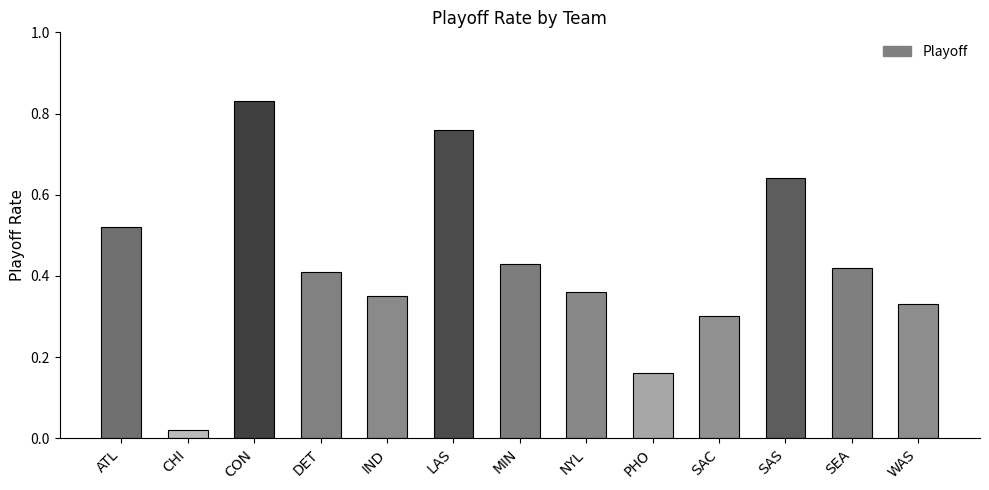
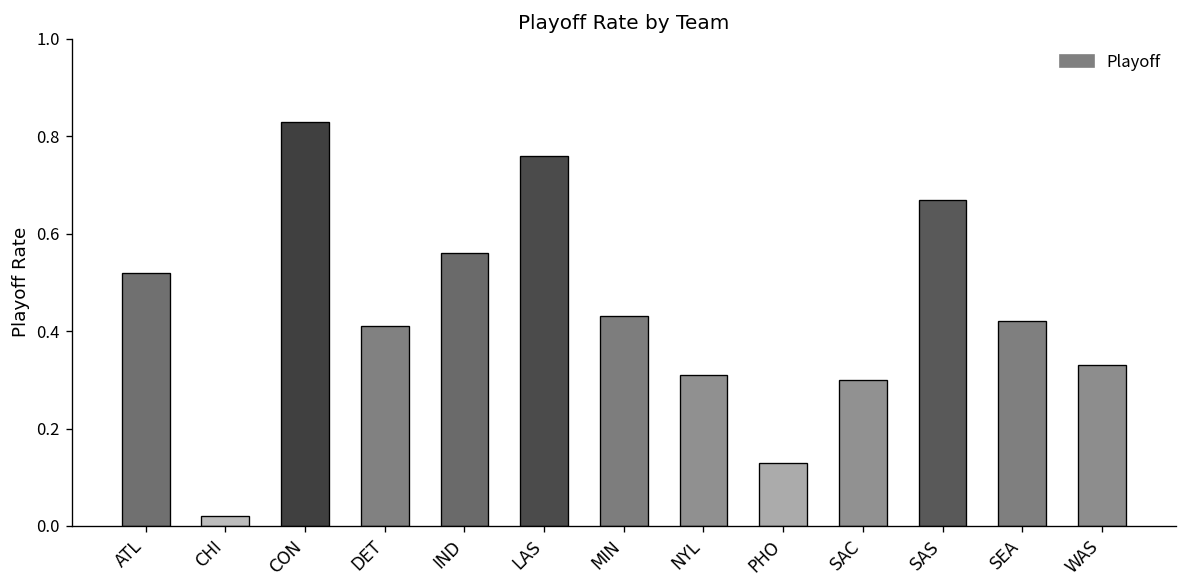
IND: 0.35 -> 0.56
NYL: 0.36 -> 0.31
PHO: 0.16 -> 0.13
SAS: 0.64 -> 0.67
